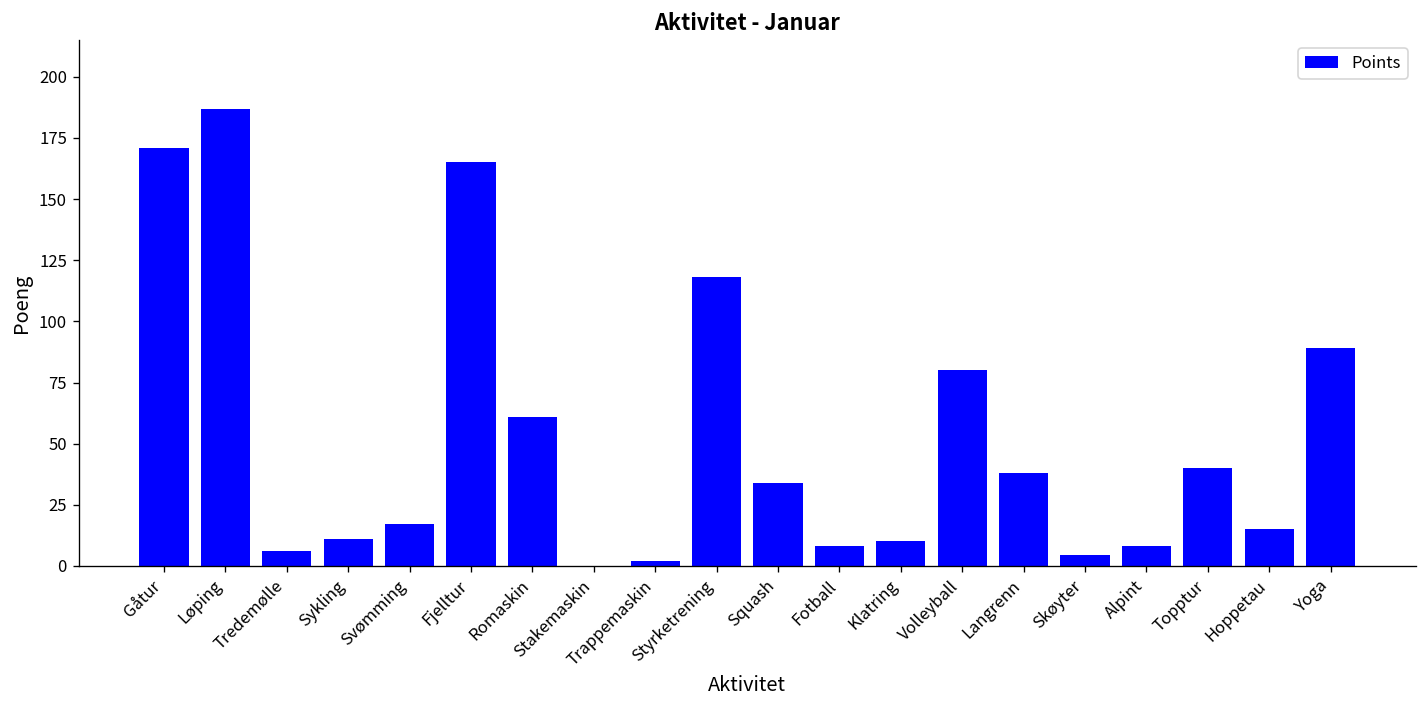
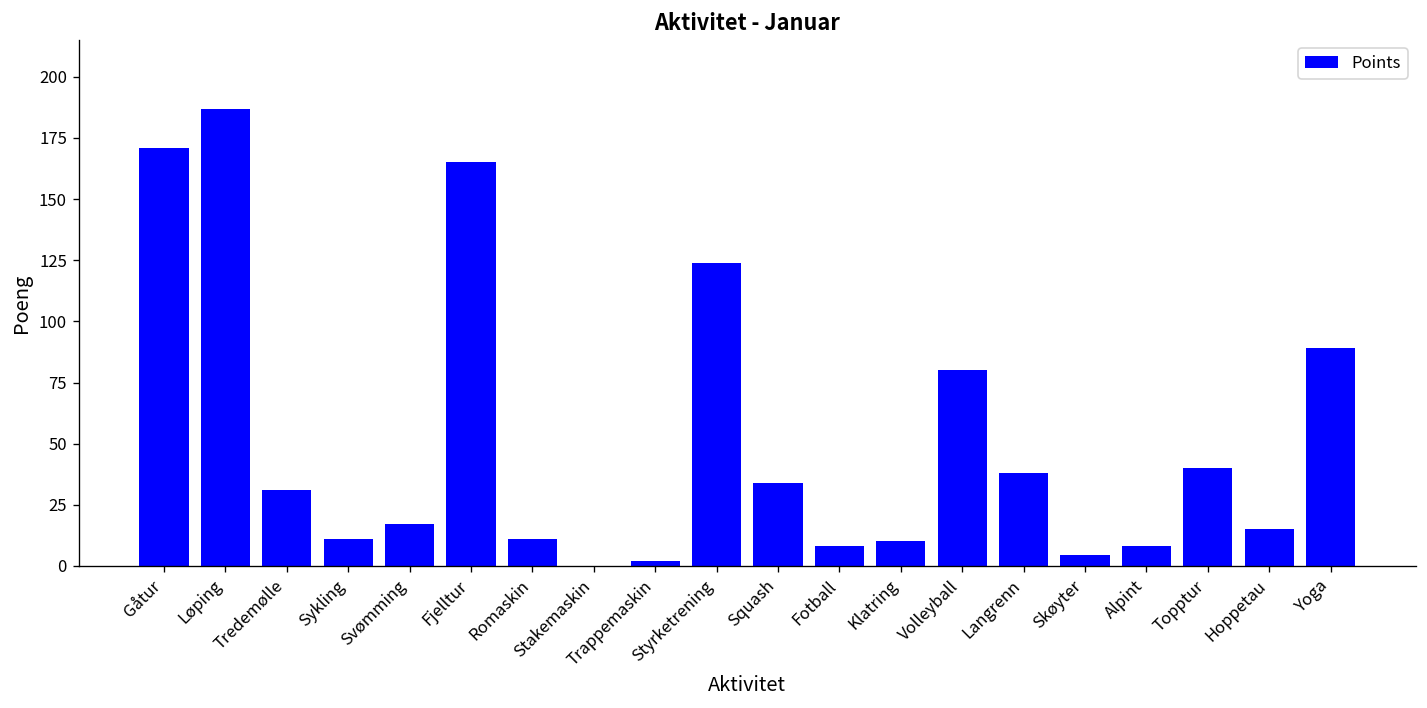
Tredemølle: 6 -> 31
Romaskin: 61 -> 11
Styrketrening: 118 -> 124
